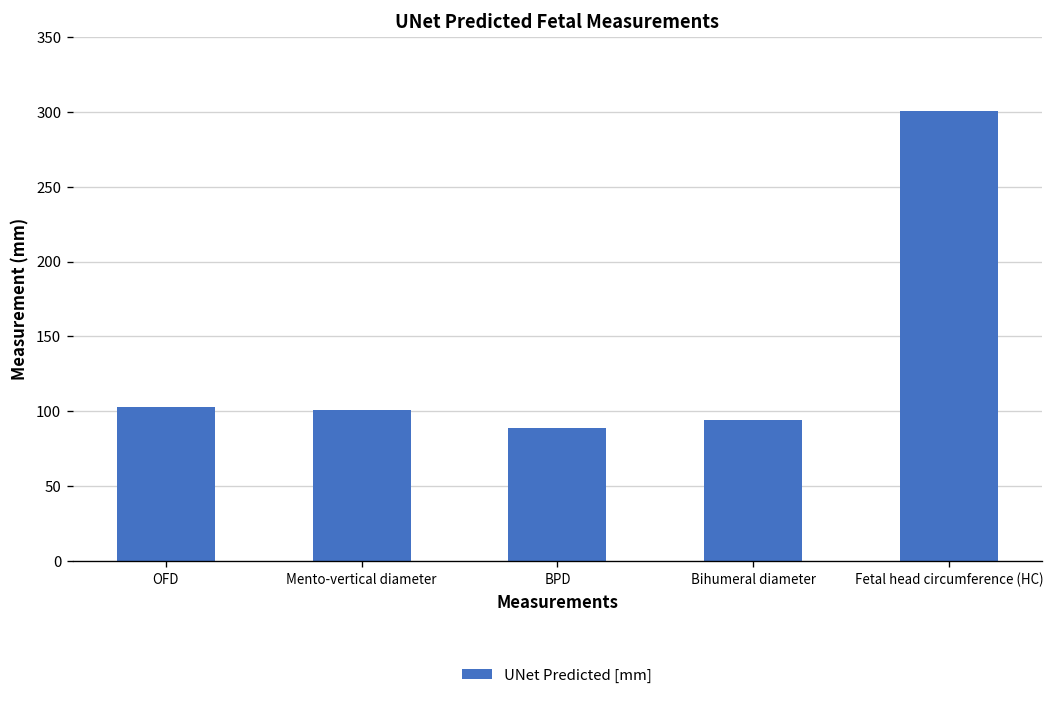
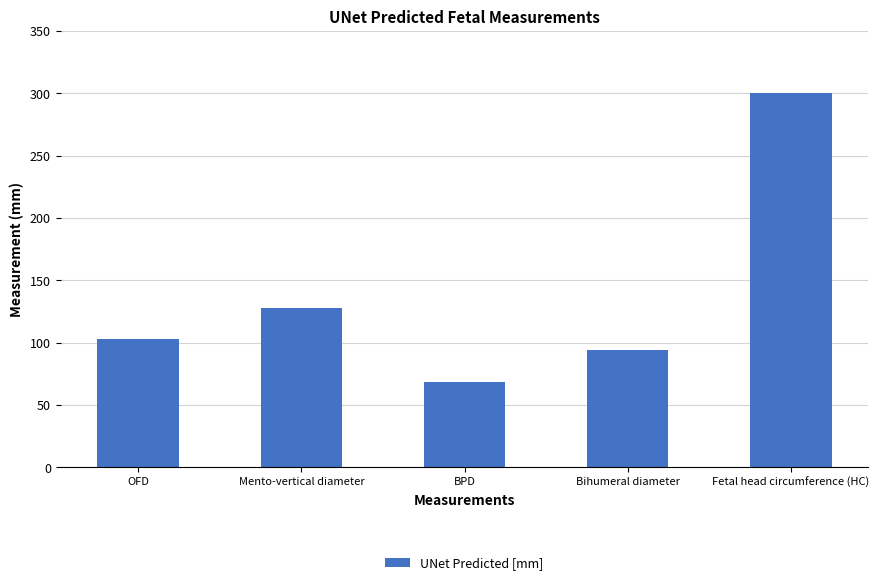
Mento-vertical diameter: 101 -> 128
BPD: 88 -> 69
